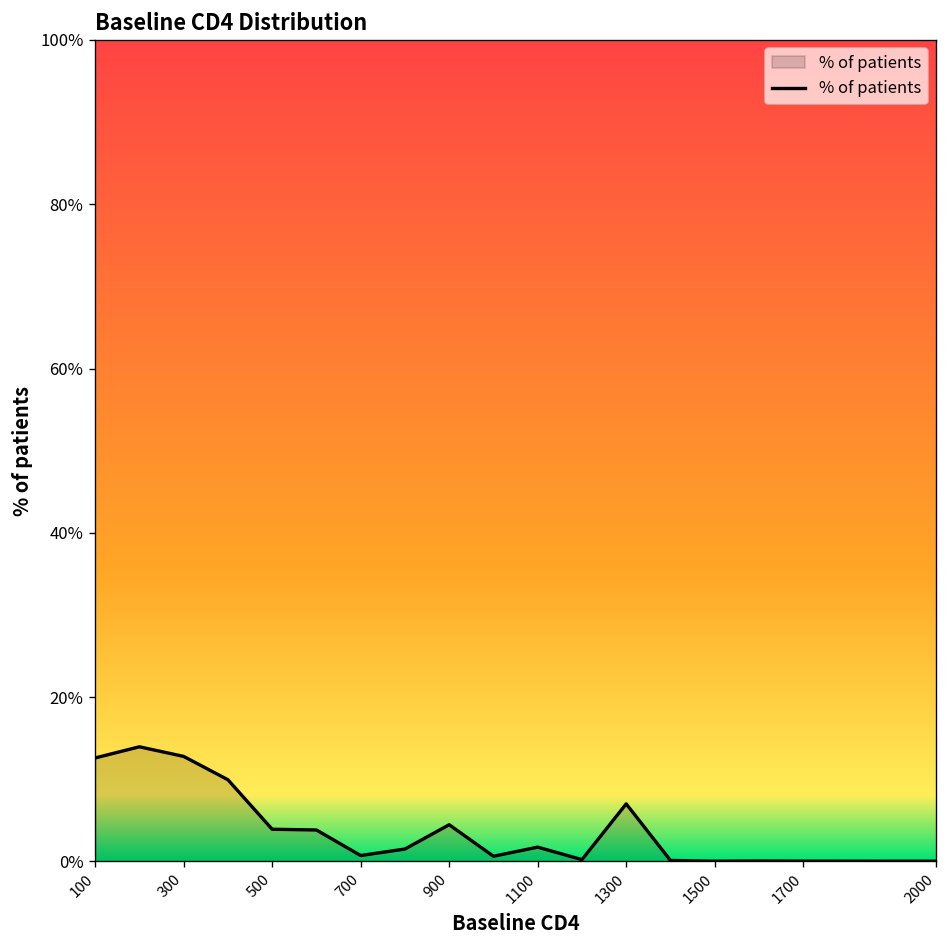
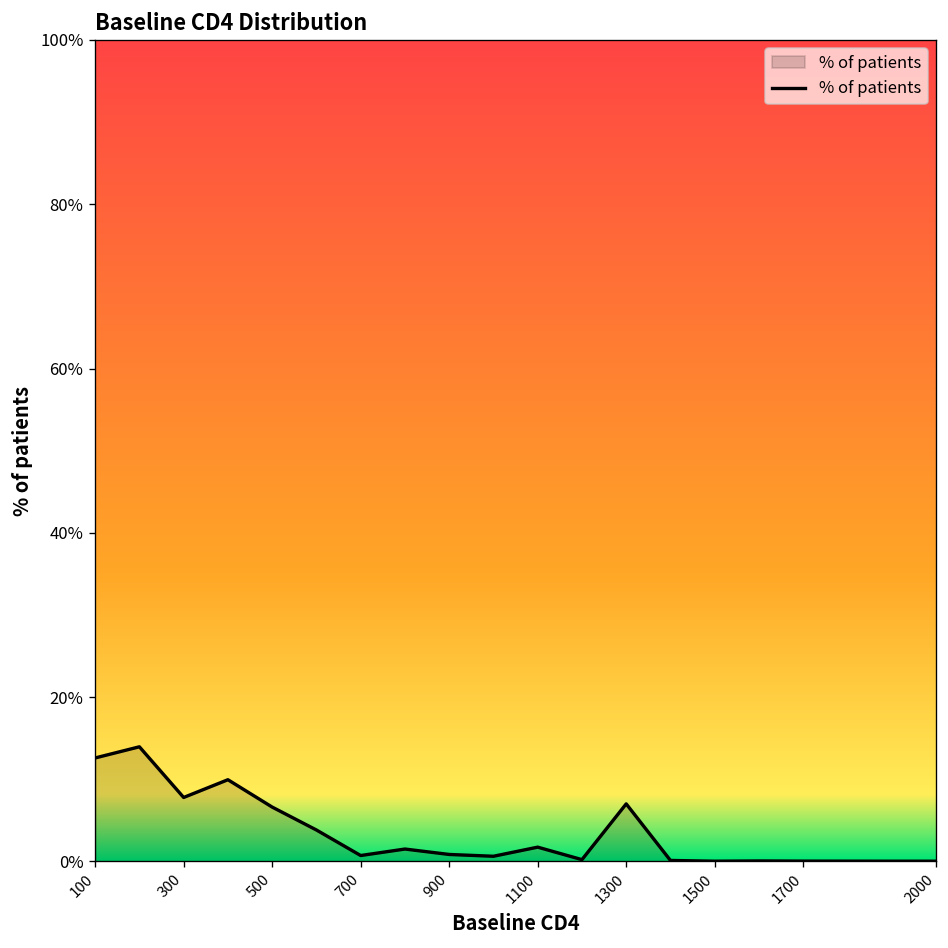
300: 13% -> 8%
500: 4% -> 7%
900: 4% -> 1%
